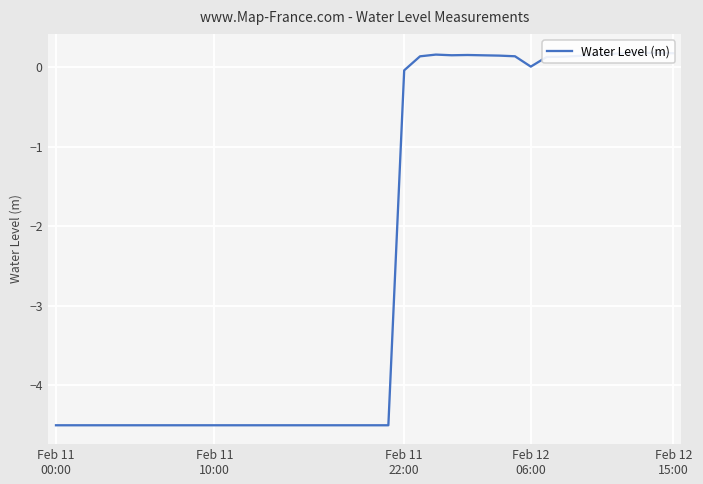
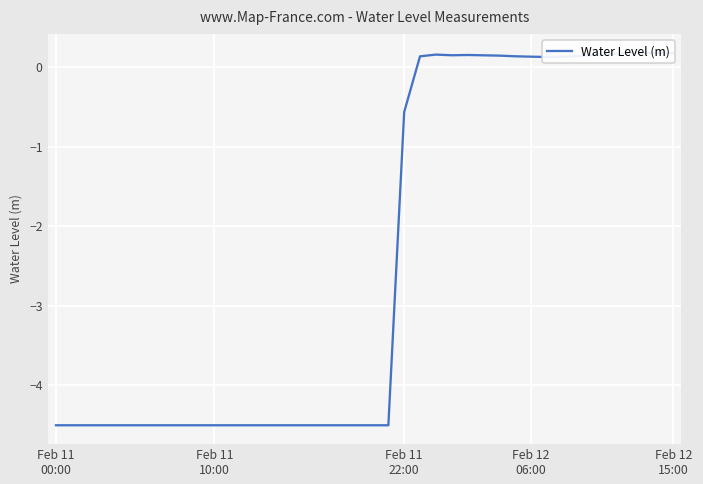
Feb 11 22:00: 0.0 -> -0.6
Feb 12 06:00: 0.0 -> 0.1
